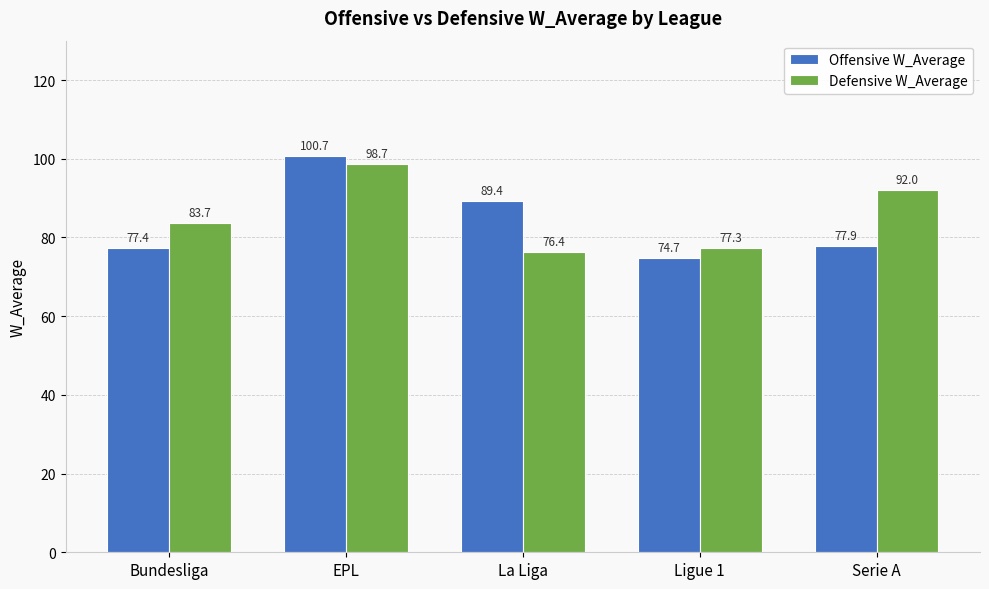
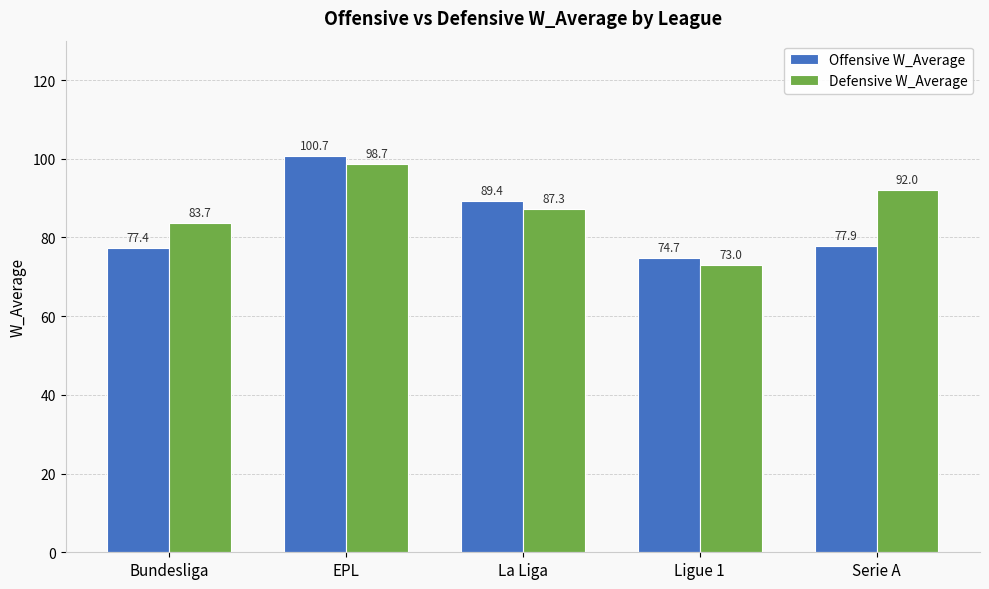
Defensive W_Average, La Liga: 76.4 -> 87.3
Defensive W_Average, Ligue 1: 77.3 -> 73.0
